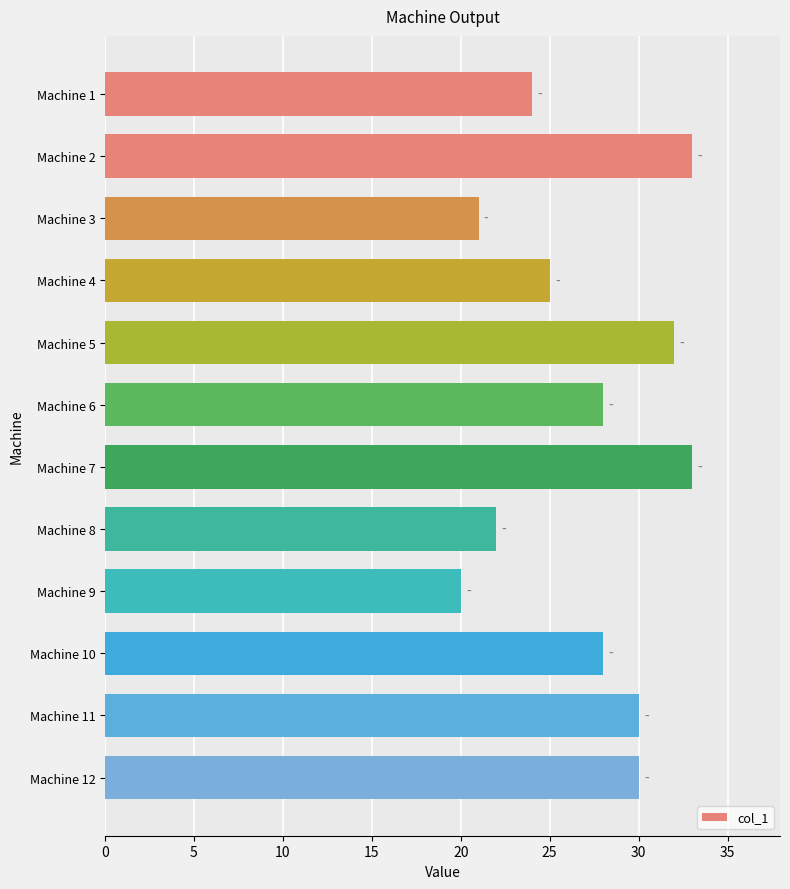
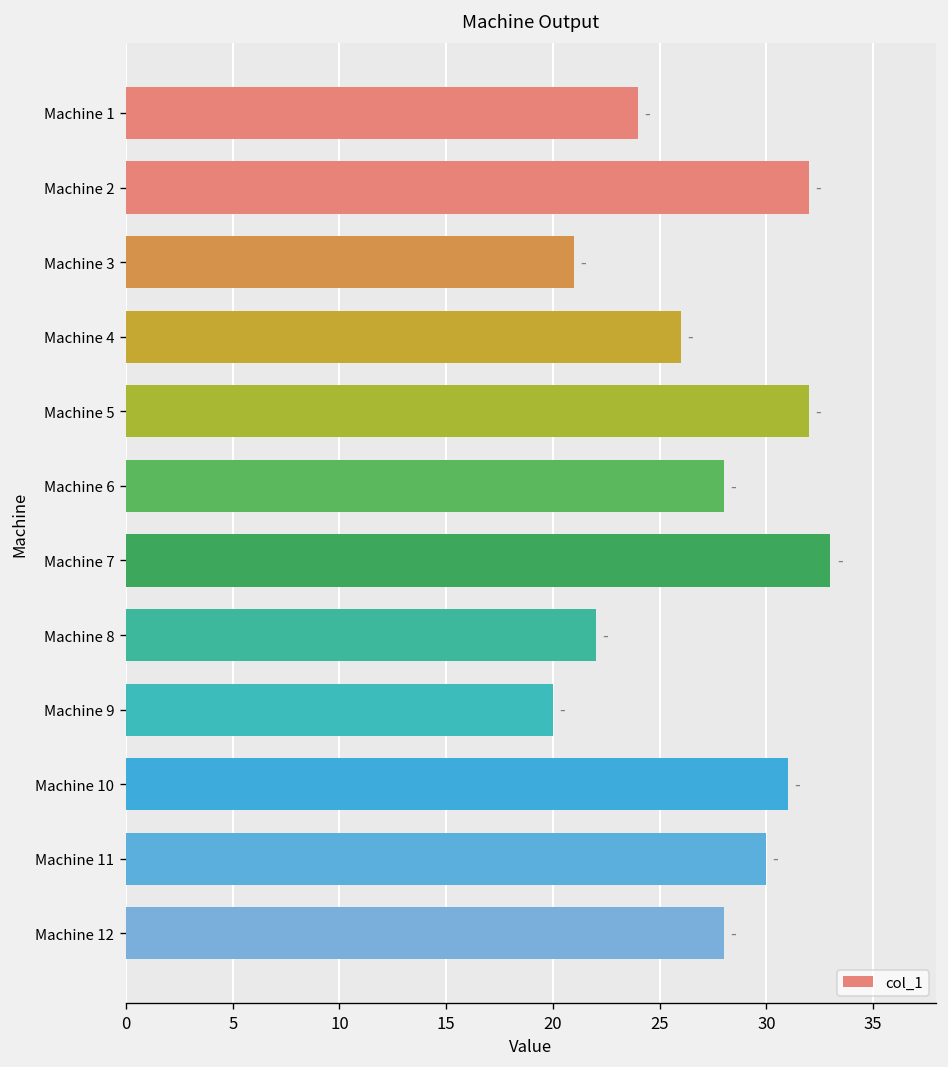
Machine 2: 33 -> 32
Machine 4: 25 -> 26
Machine 10: 28 -> 31
Machine 12: 30 -> 28
